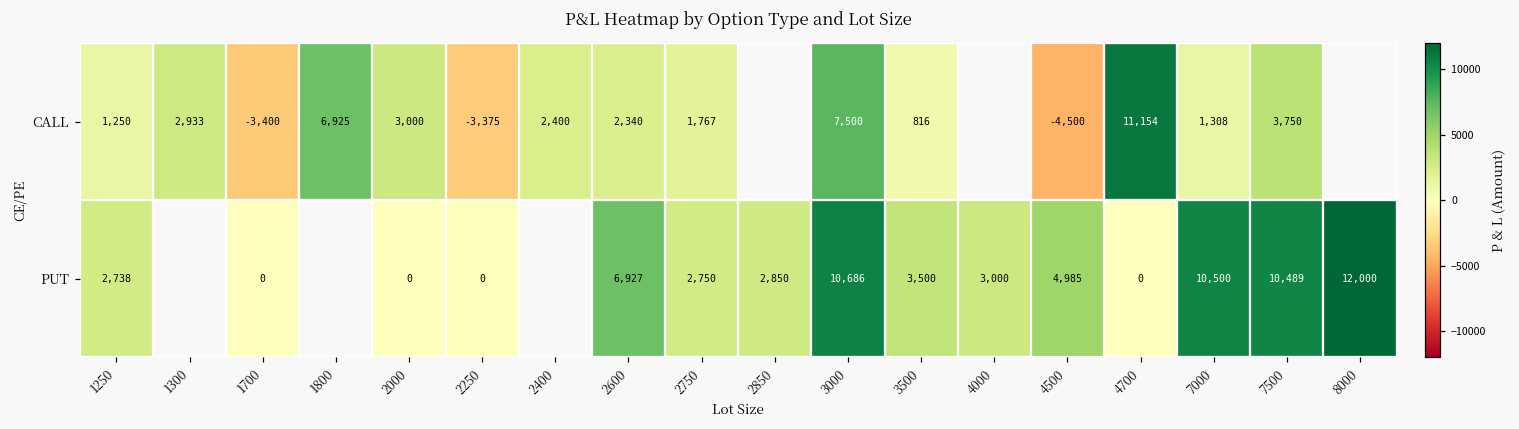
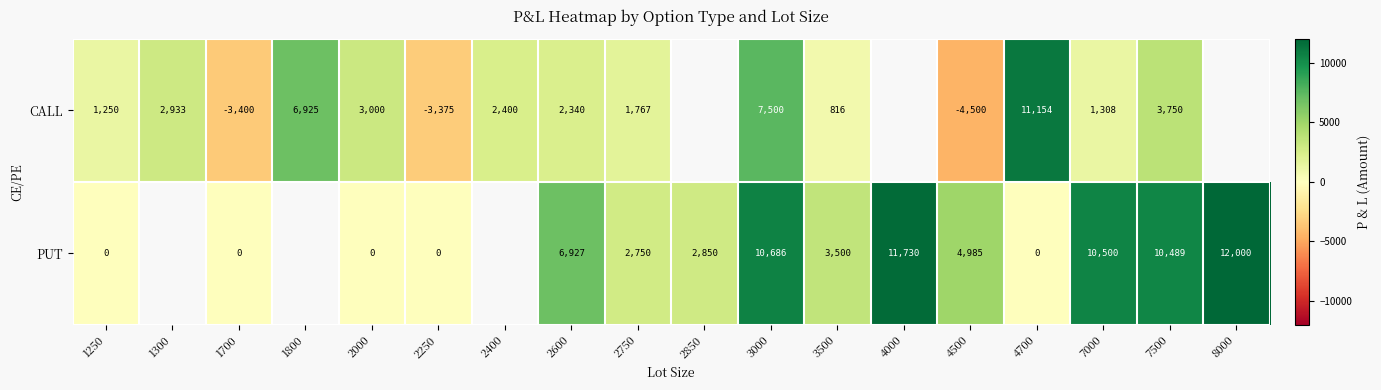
PUT, 1250: 2,738 -> 0
PUT, 4000: 3,000 -> 11,730
